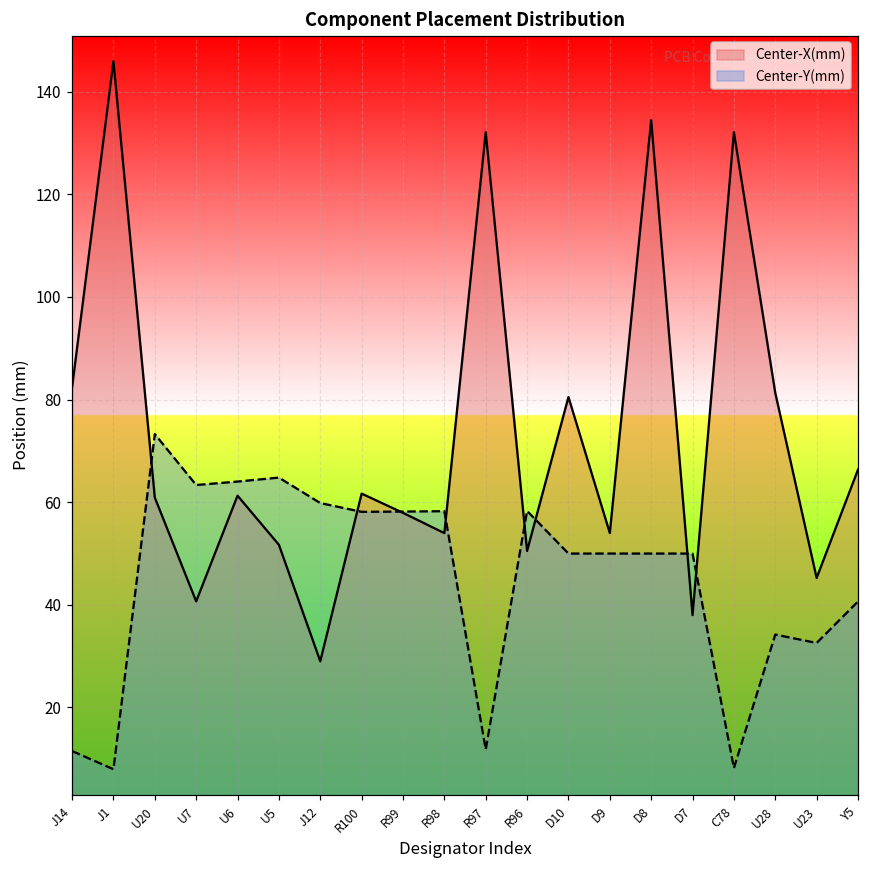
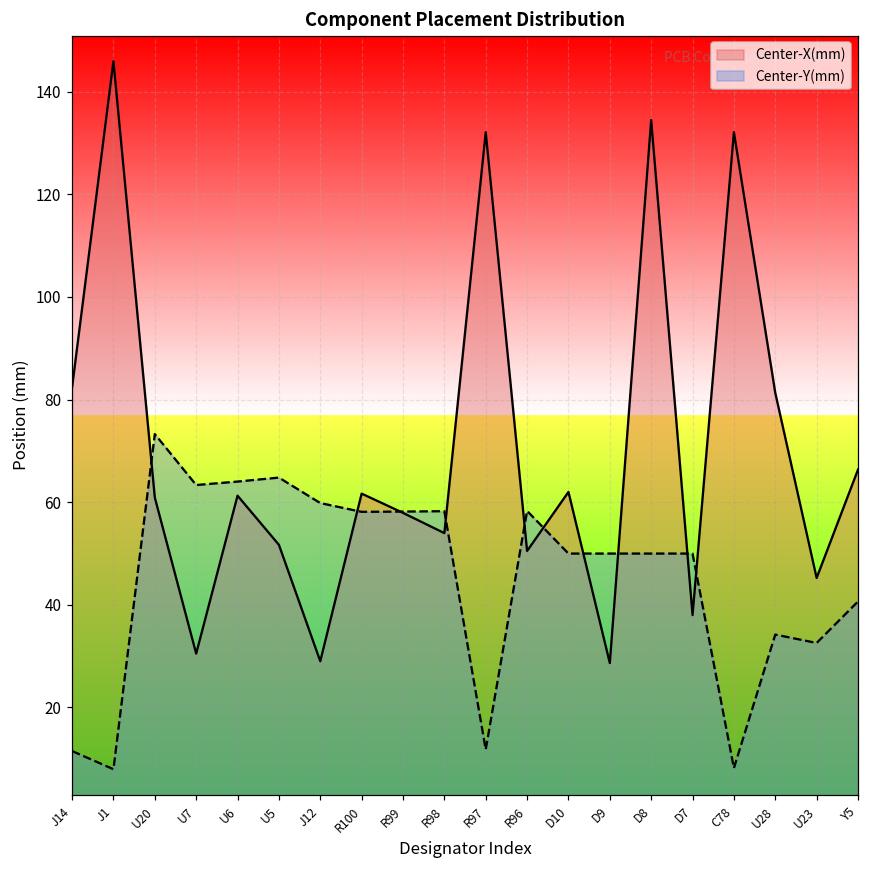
Center-X(mm), U7: 41 -> 30
Center-X(mm), D10: 80 -> 62
Center-X(mm), D9: 54 -> 29
